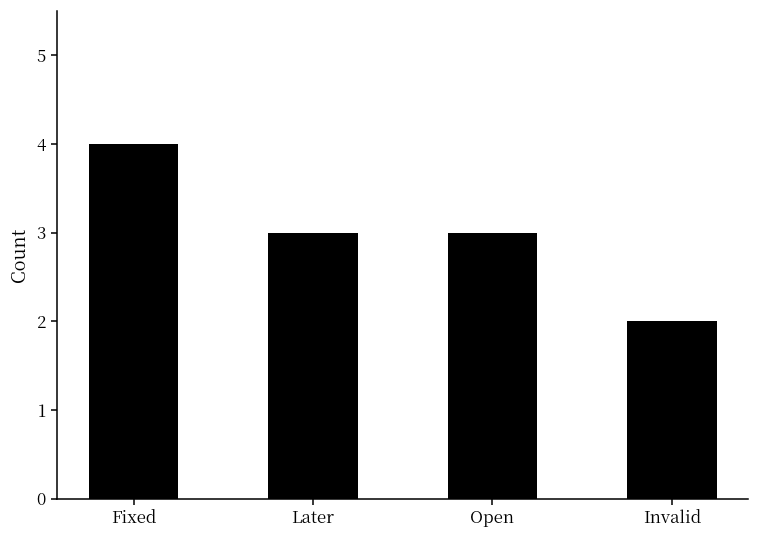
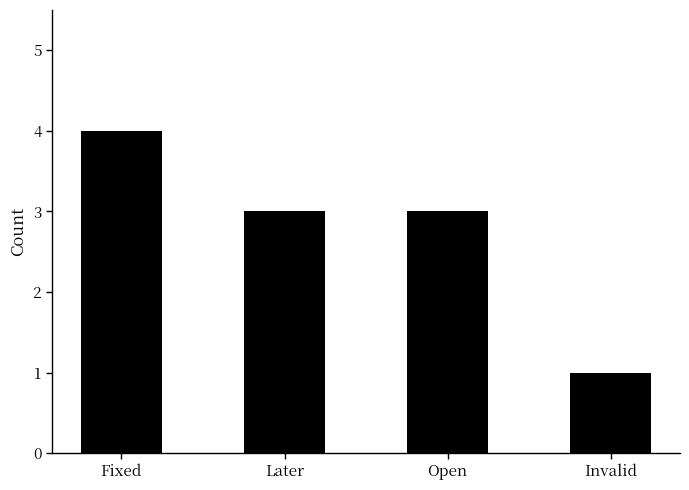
Invalid: 2 -> 1
